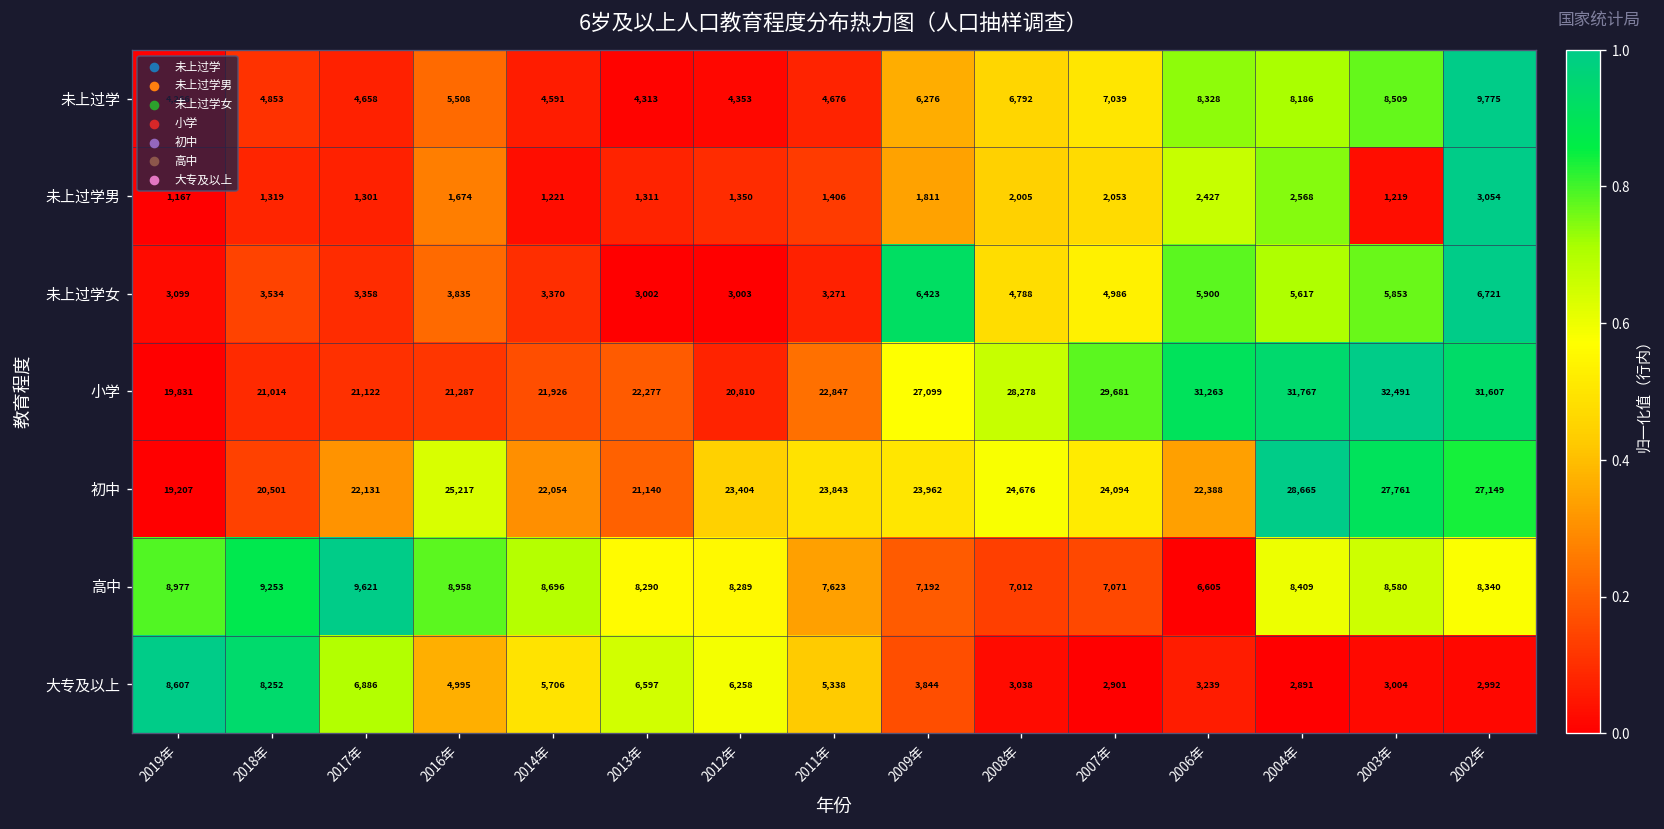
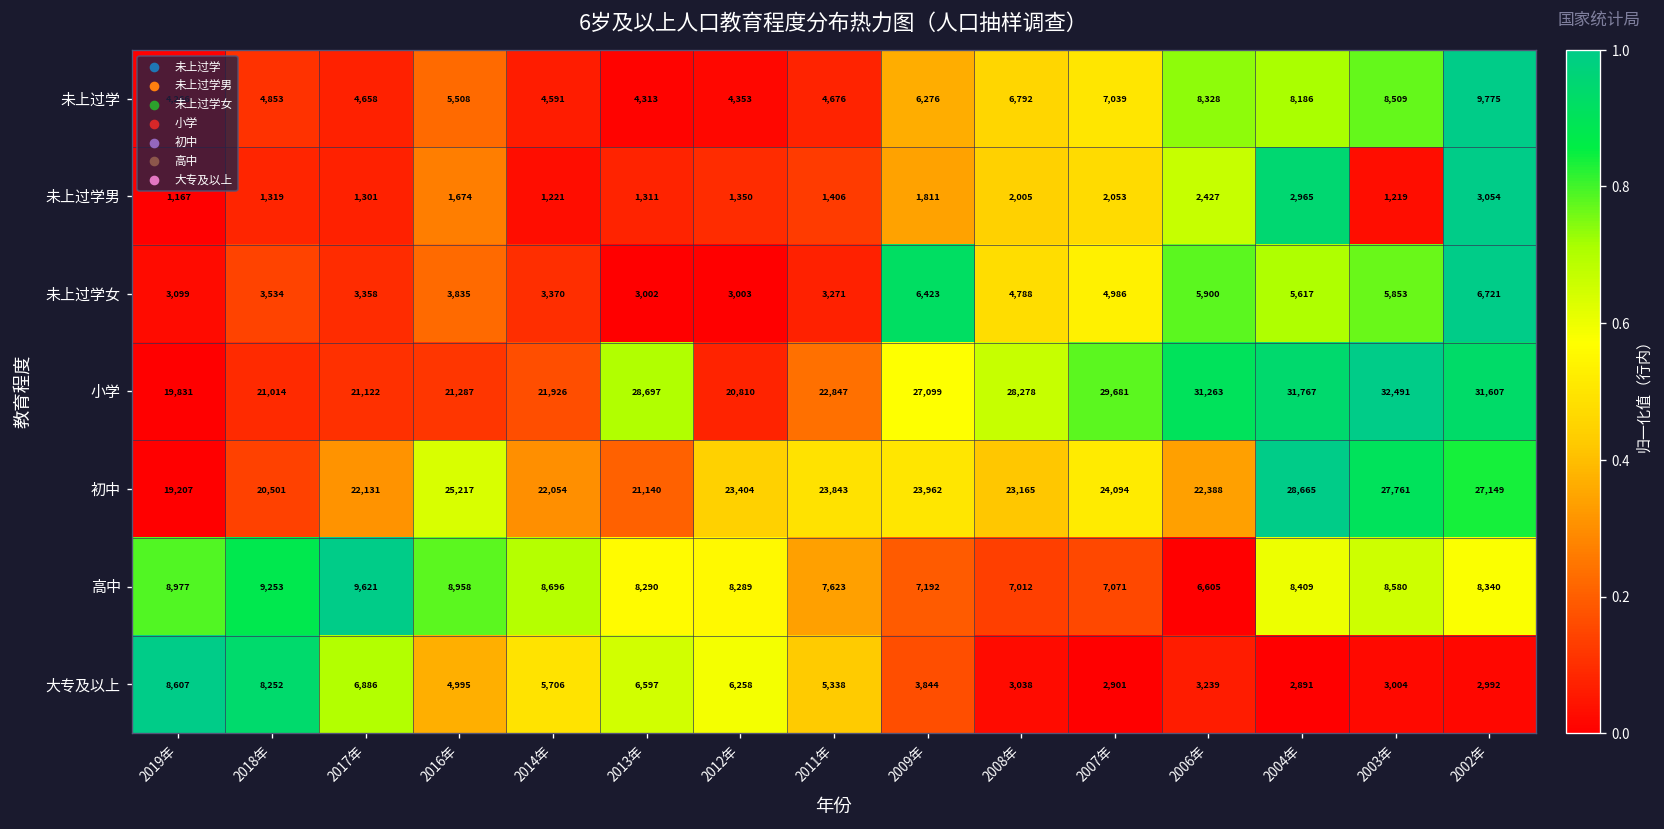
未上过学男, 2004年: 2,568 -> 2,965
小学, 2013年: 22,277 -> 28,697
初中, 2008年: 24,676 -> 23,165
